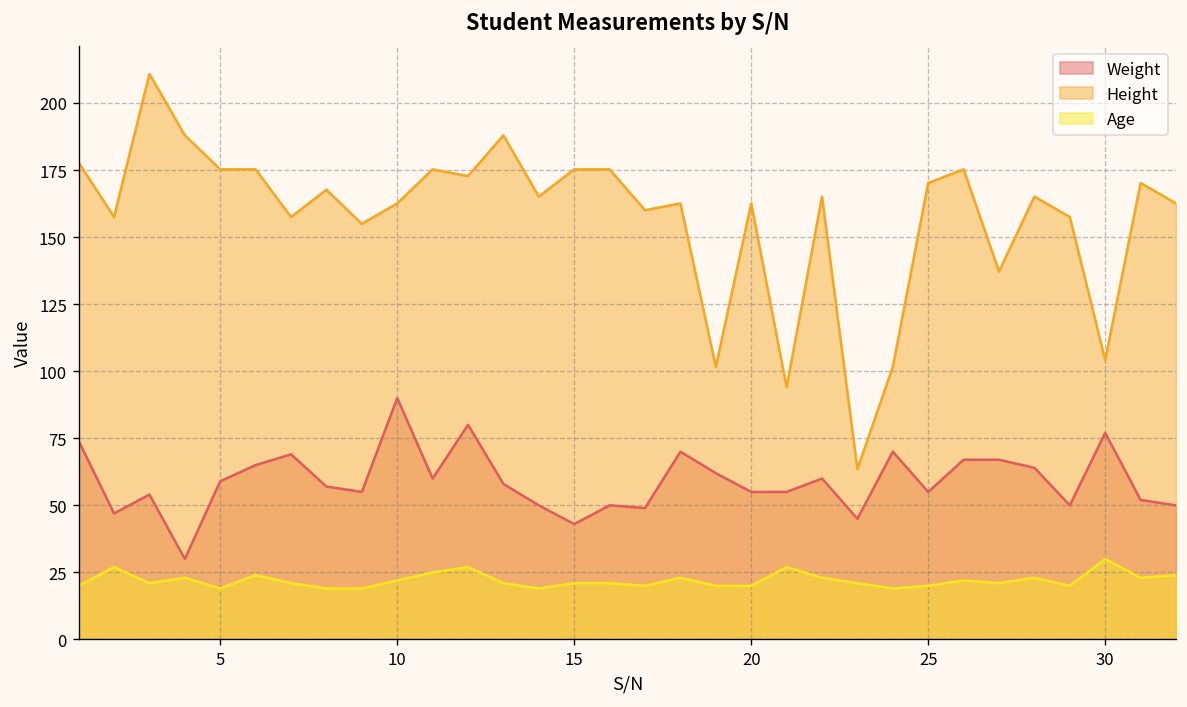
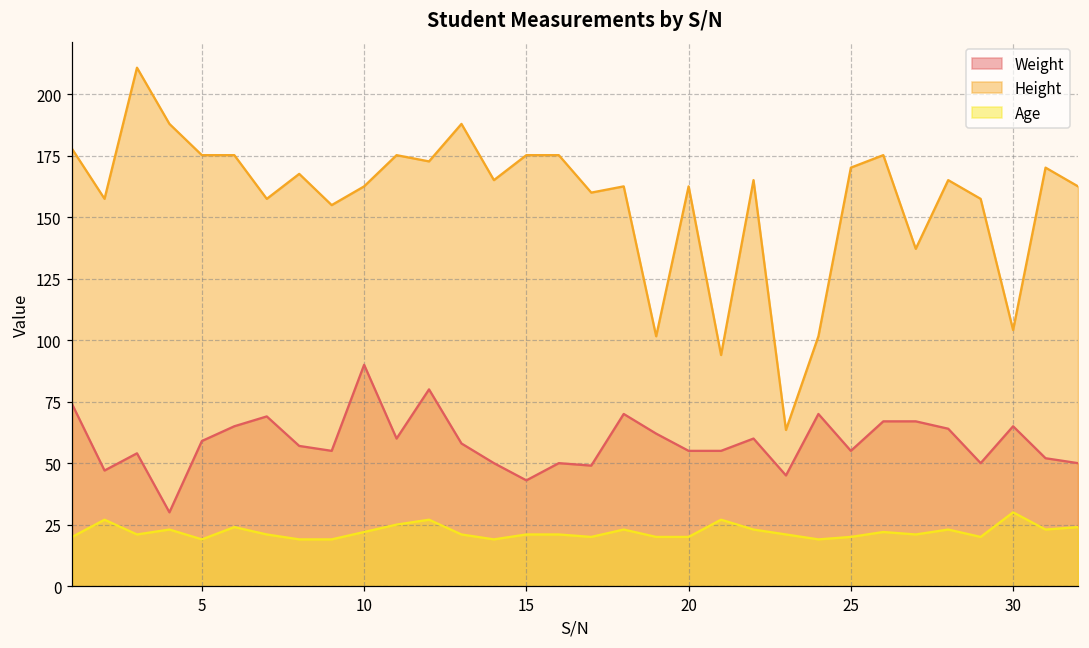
Weight, 30: 77 -> 65
